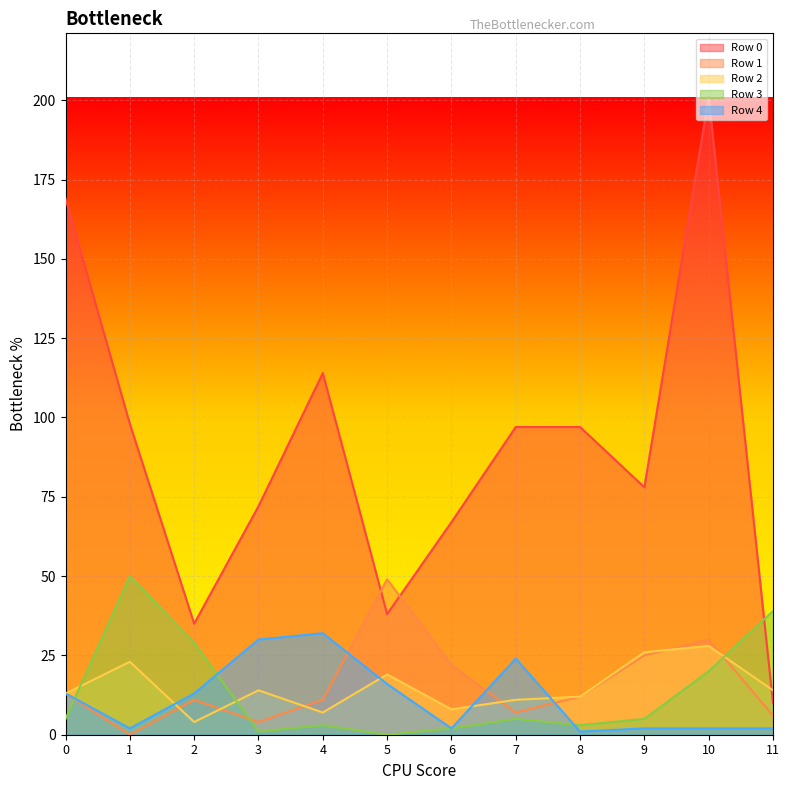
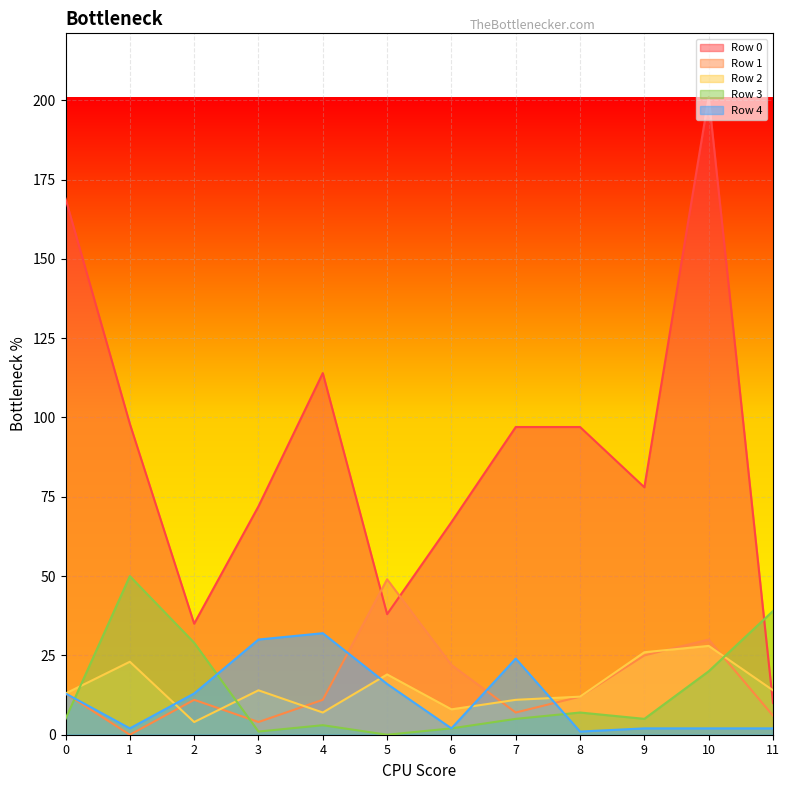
Row 3, 8: 3 -> 7
